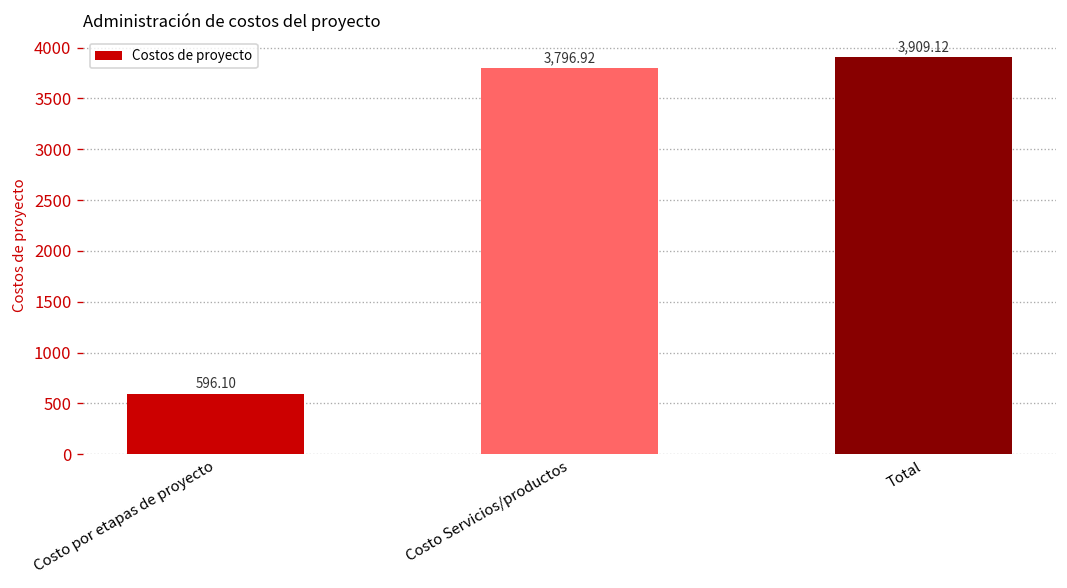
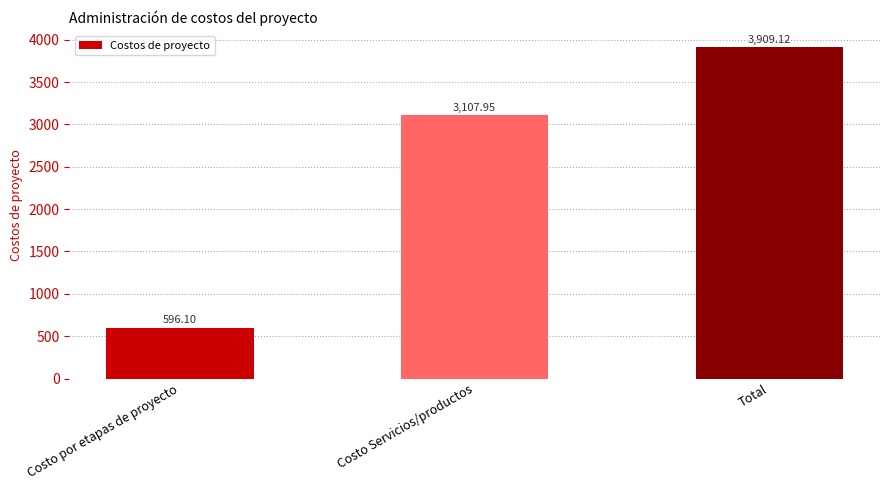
Costo Servicios/productos: 3,796.92 -> 3,107.95
